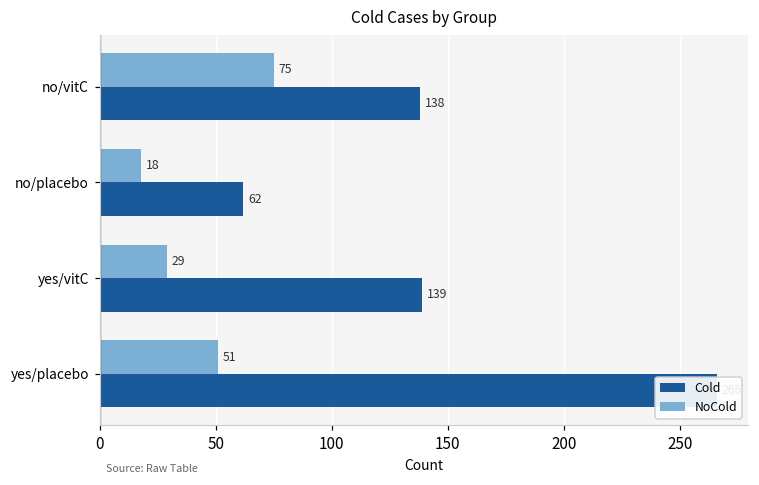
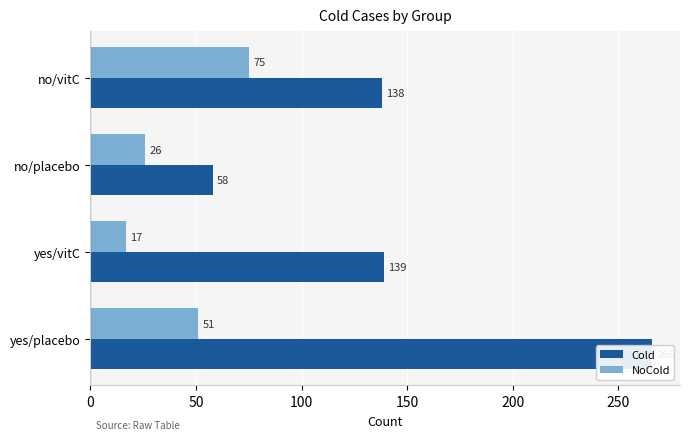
NoCold, no/placebo: 18 -> 26
Cold, no/placebo: 62 -> 58
NoCold, yes/vitC: 29 -> 17
